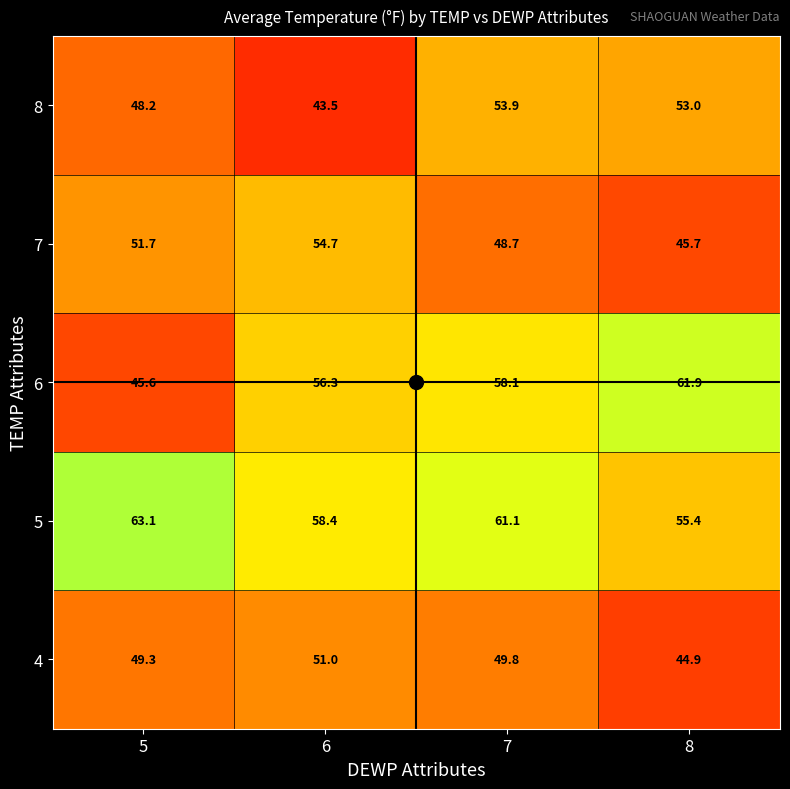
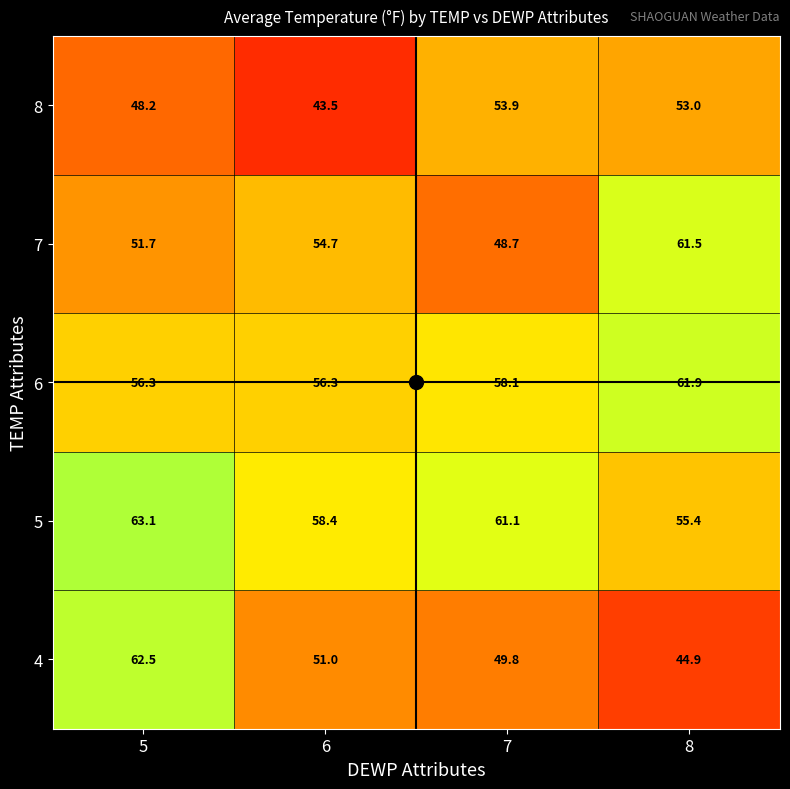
7, 8: 45.7 -> 61.5
6, 5: 45.6 -> 56.3
4, 5: 49.3 -> 62.5
